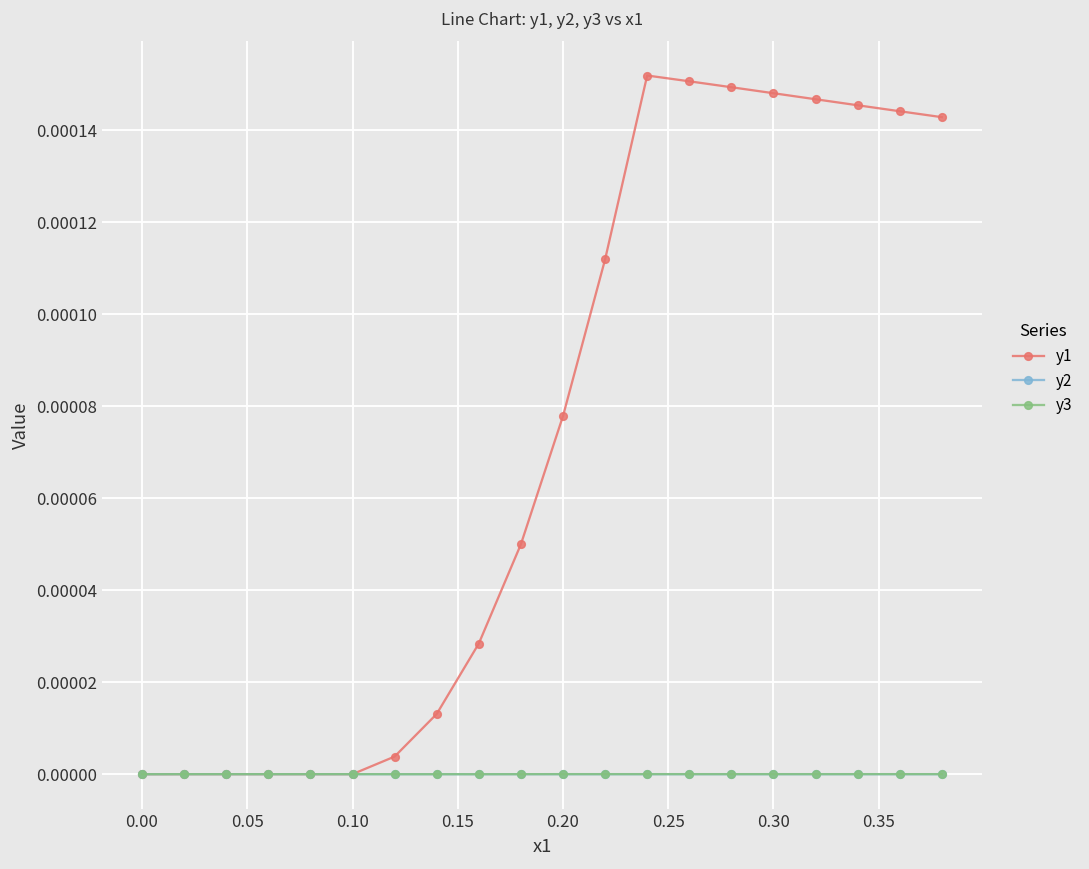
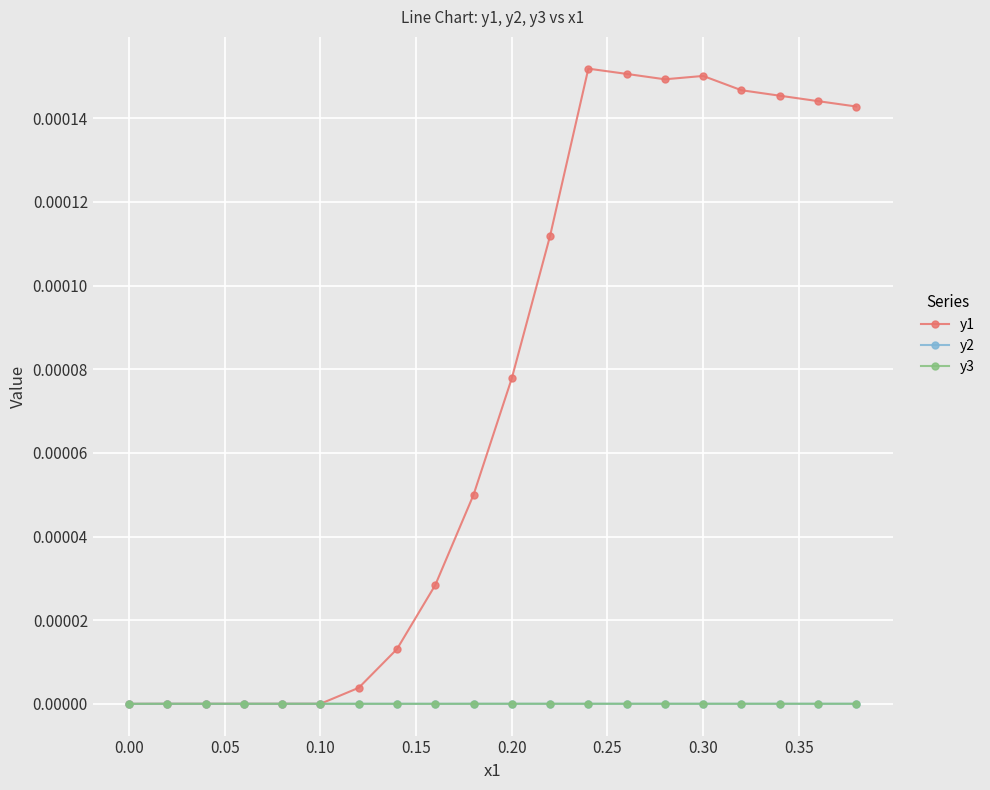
y1, 0.30: 0.000148 -> 0.000150
